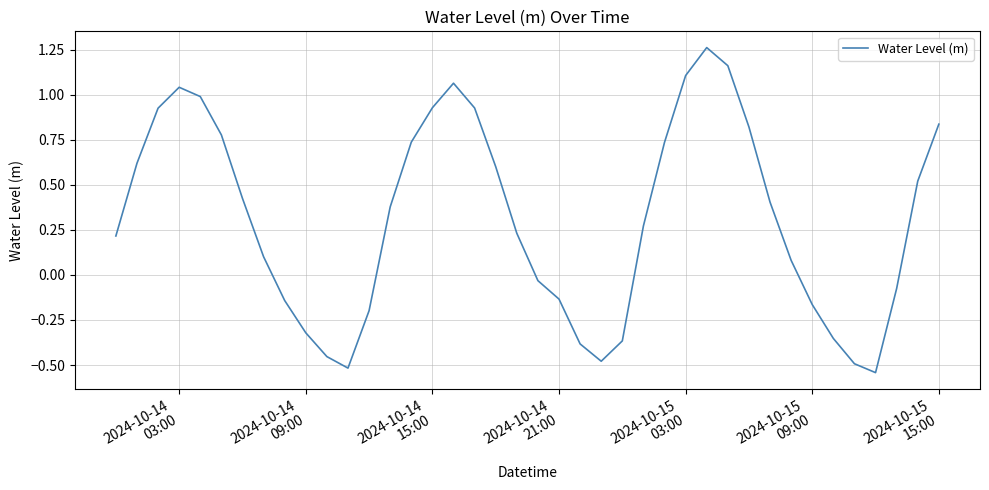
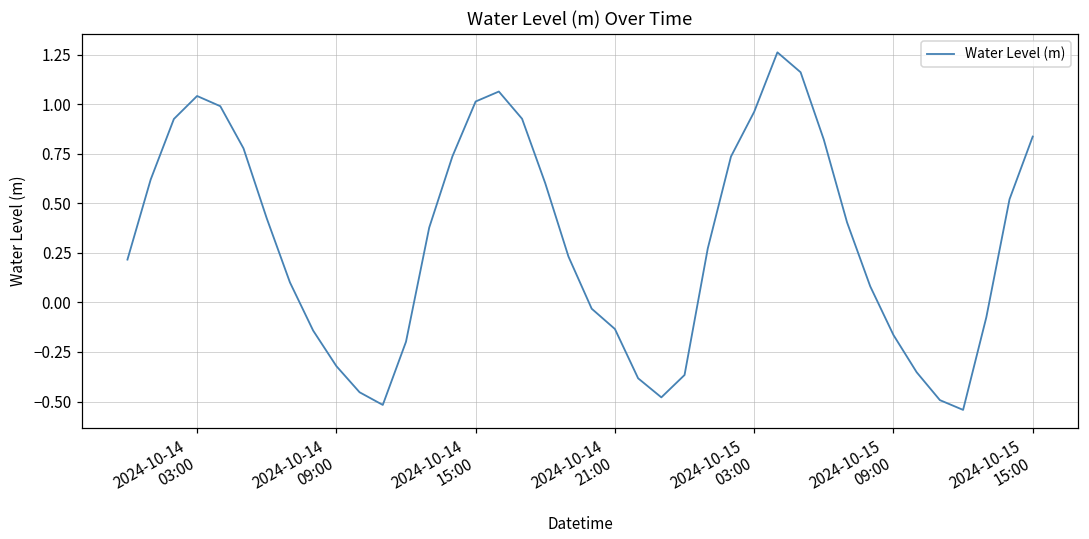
2024-10-14 15:00: 0.93 -> 1.01
2024-10-15 03:00: 1.11 -> 0.96
